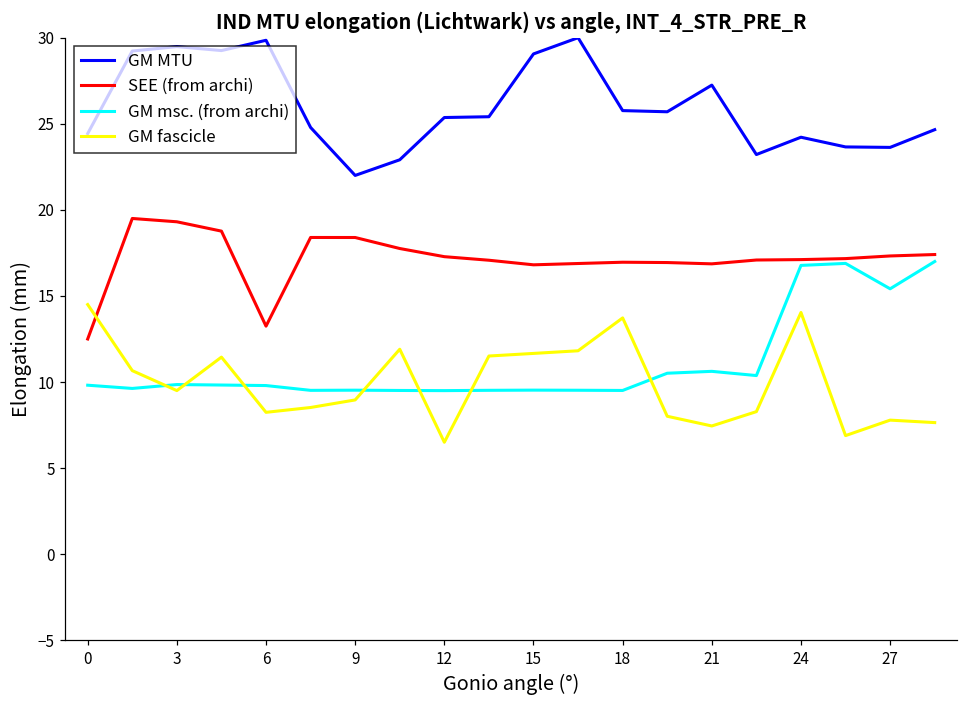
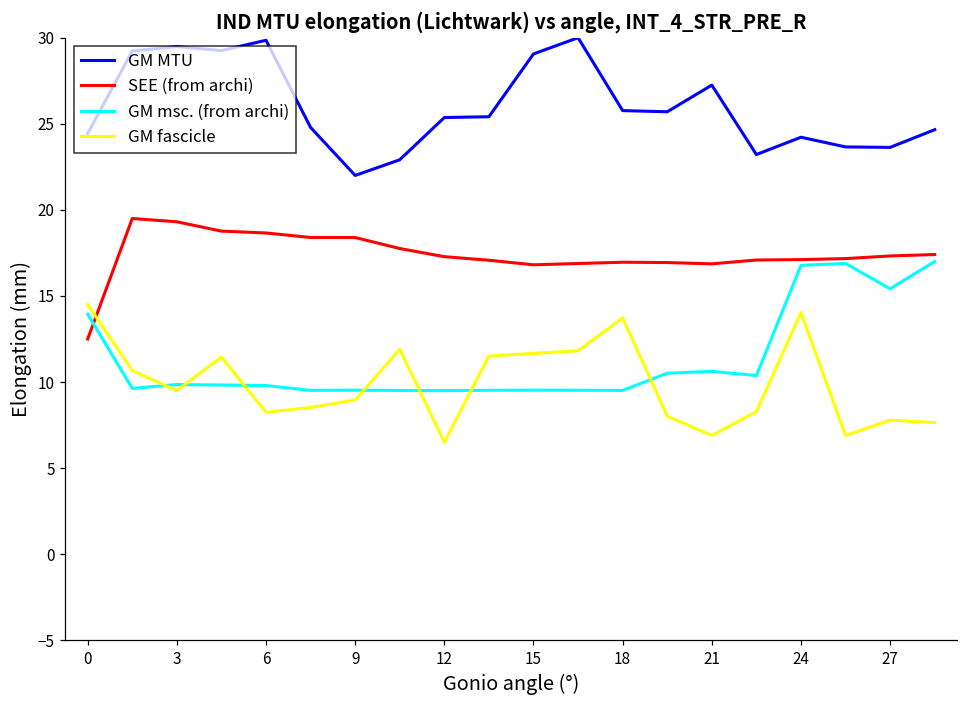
GM msc. (from archi), 0: 9.8 -> 13.9
SEE (from archi), 6: 13.2 -> 18.7
GM fascicle, 21: 7.4 -> 6.9
